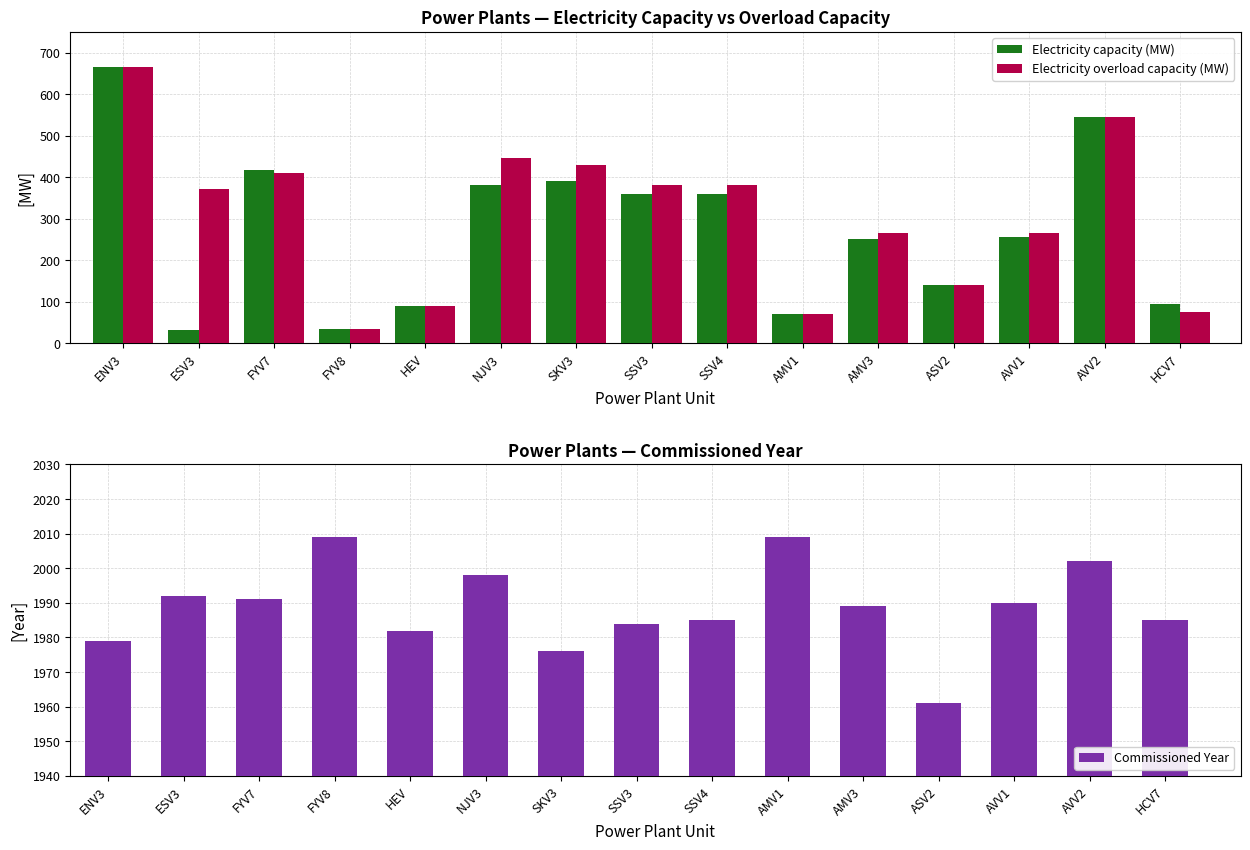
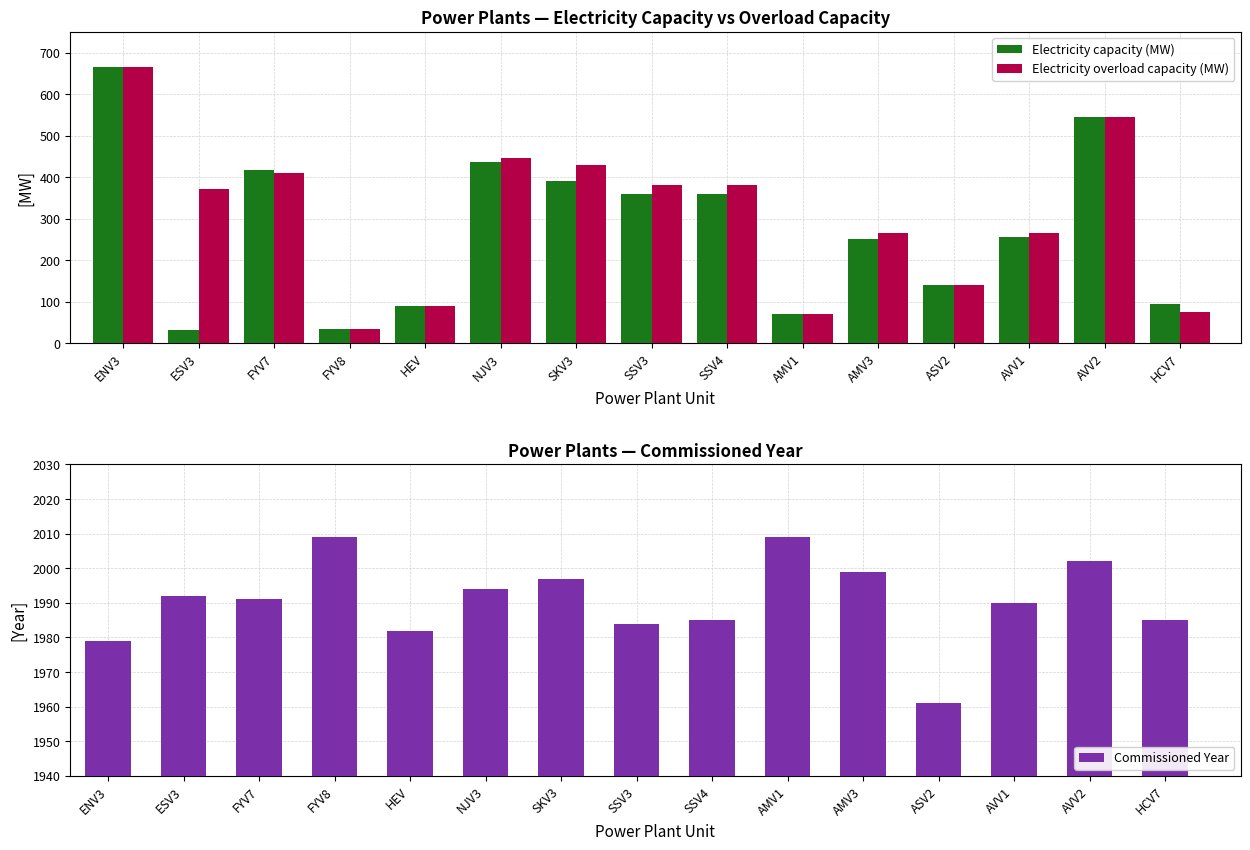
Power Plants — Electricity Capacity vs Overload Capacity, Electricity capacity (MW), NJV3: 380 -> 440
Power Plants — Commissioned Year, NJV3: 1998 -> 1994
Power Plants — Commissioned Year, SKV3: 1976 -> 1997
Power Plants — Commissioned Year, AMV3: 1989 -> 1999
